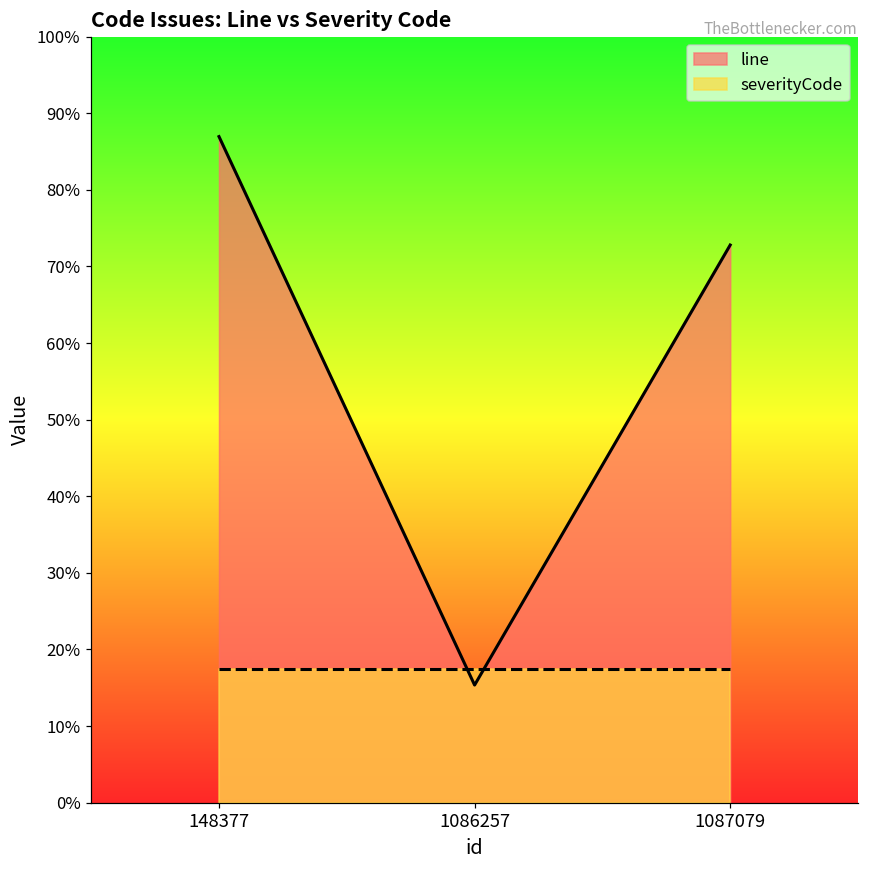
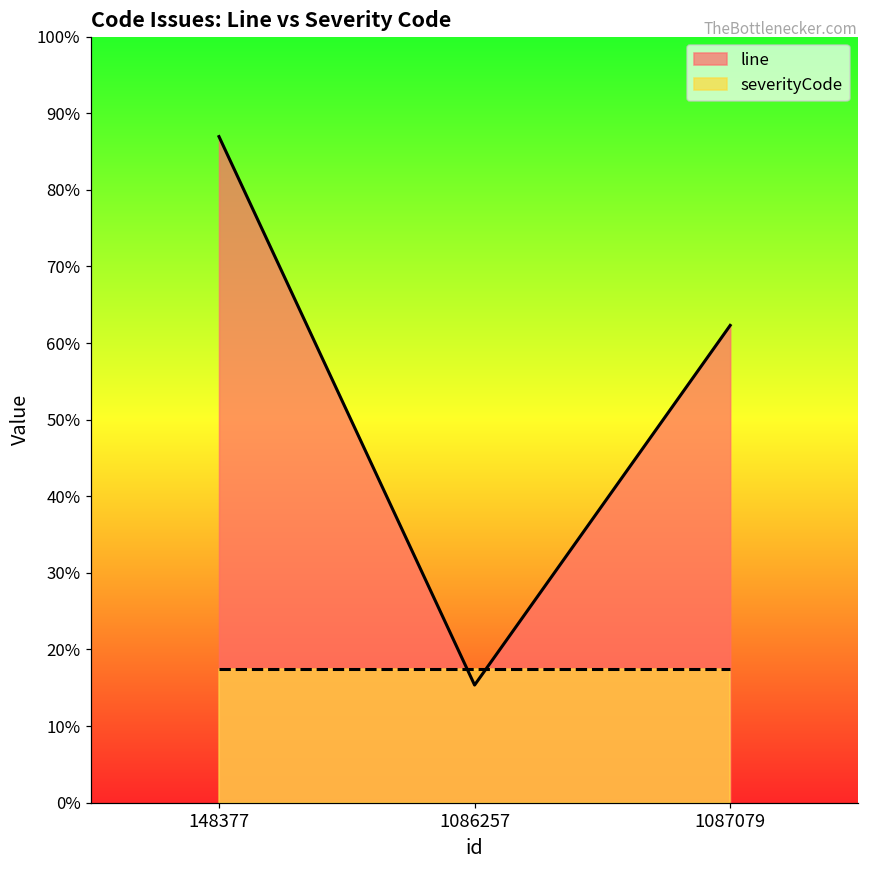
line, 1087079: 73% -> 62%
